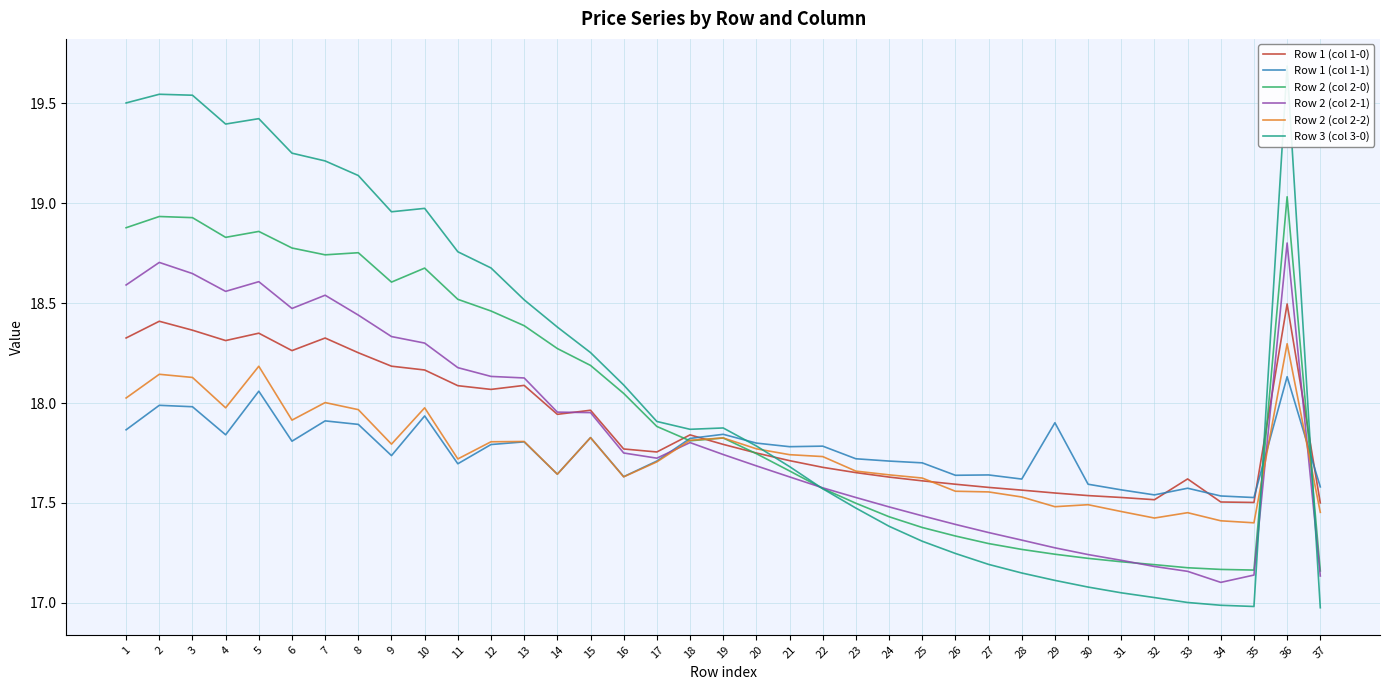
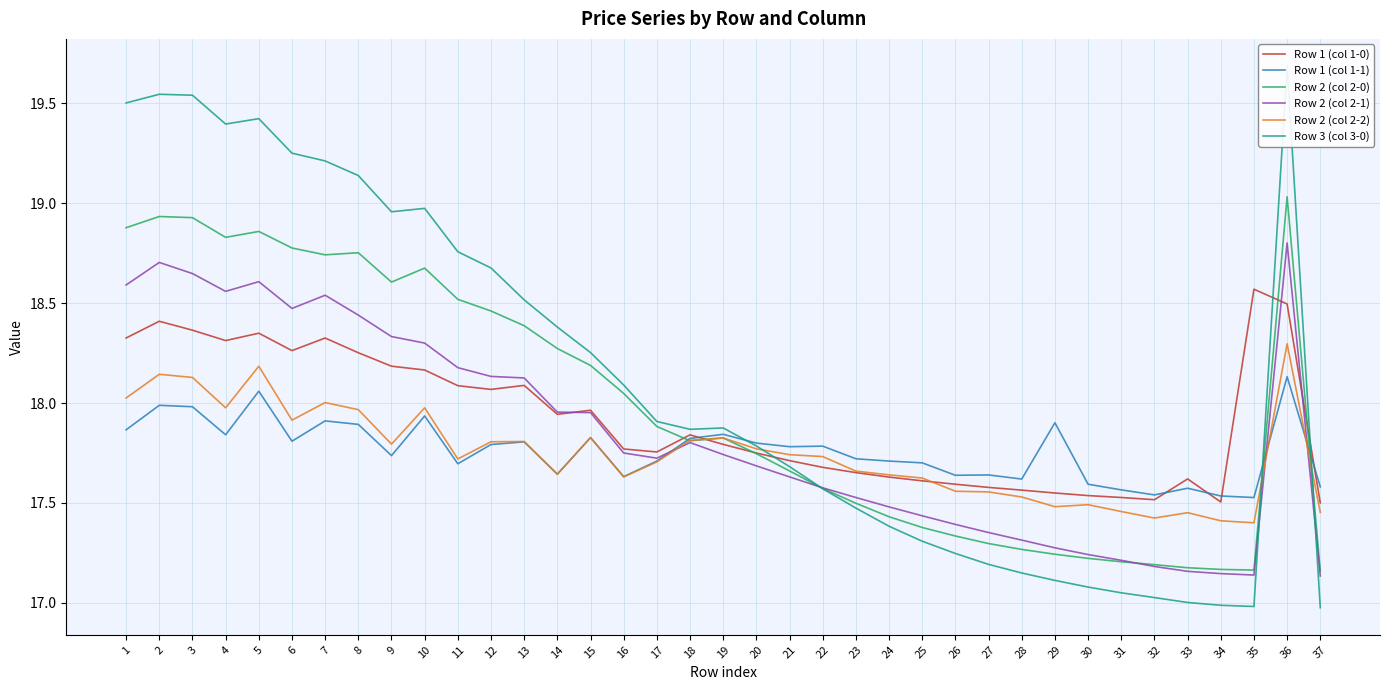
Row 2 (col 2-1), 34: 17.10 -> 17.15
Row 1 (col 1-0), 35: 17.50 -> 18.57
